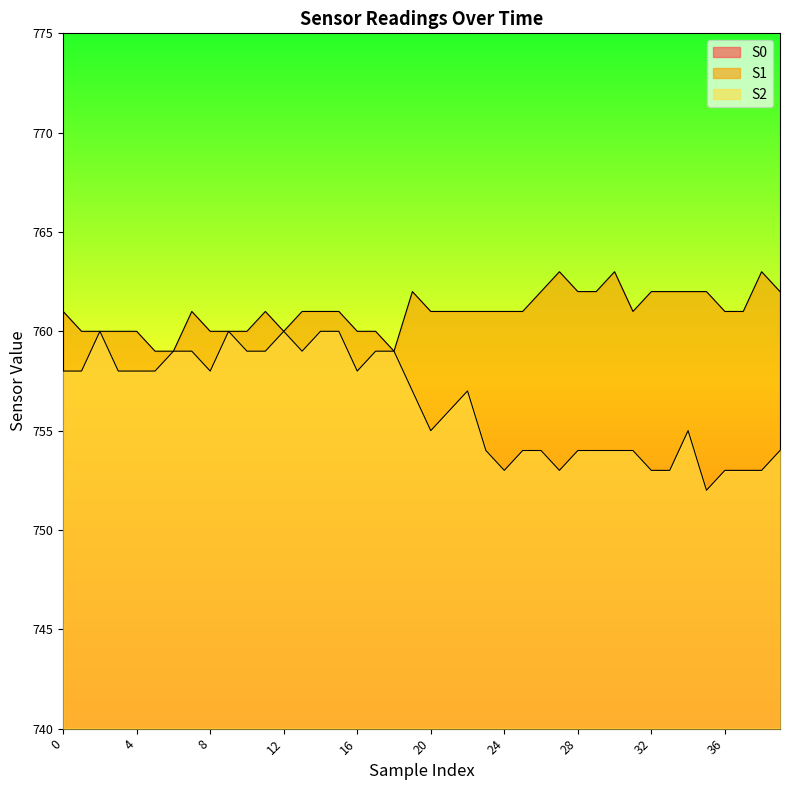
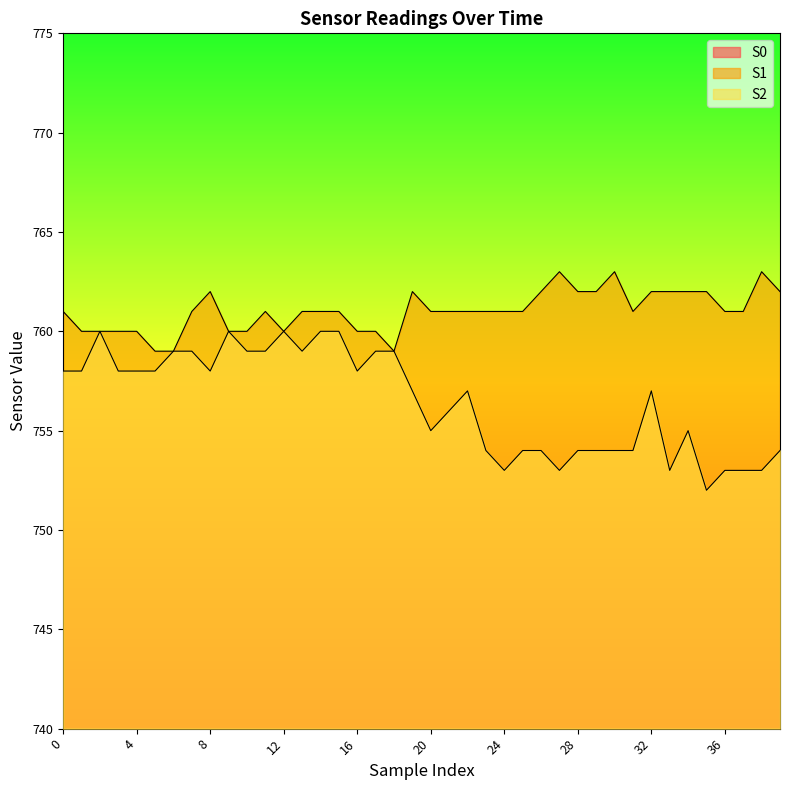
S1, 8: 760 -> 762
S2, 32: 753 -> 757
